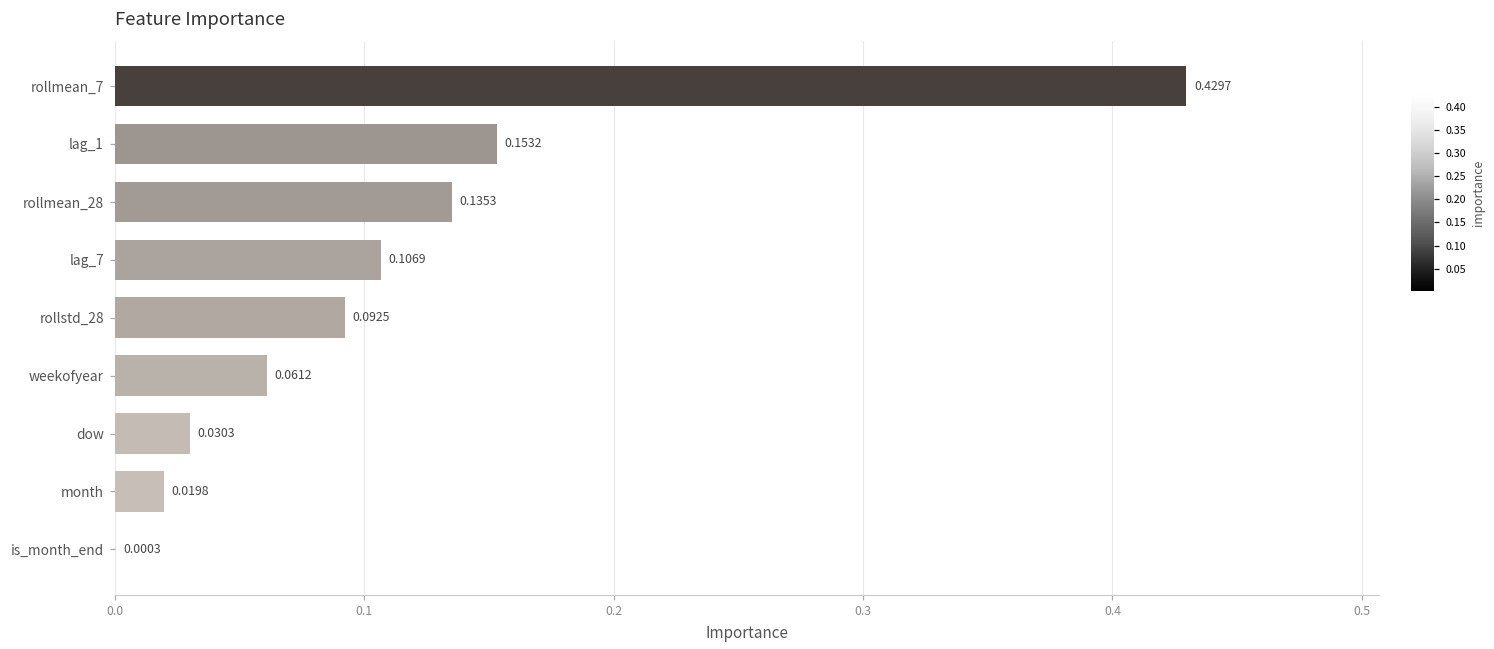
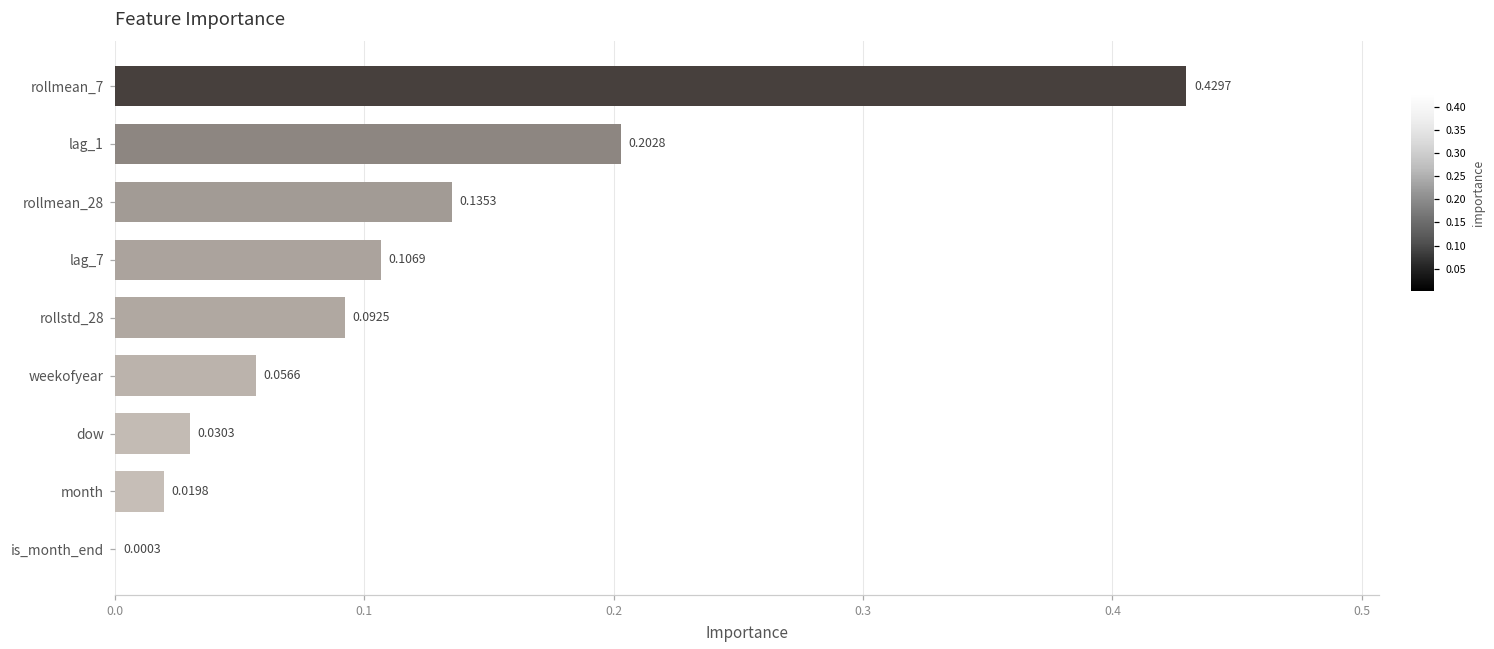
lag_1: 0.1532 -> 0.2028
weekofyear: 0.0612 -> 0.0566
